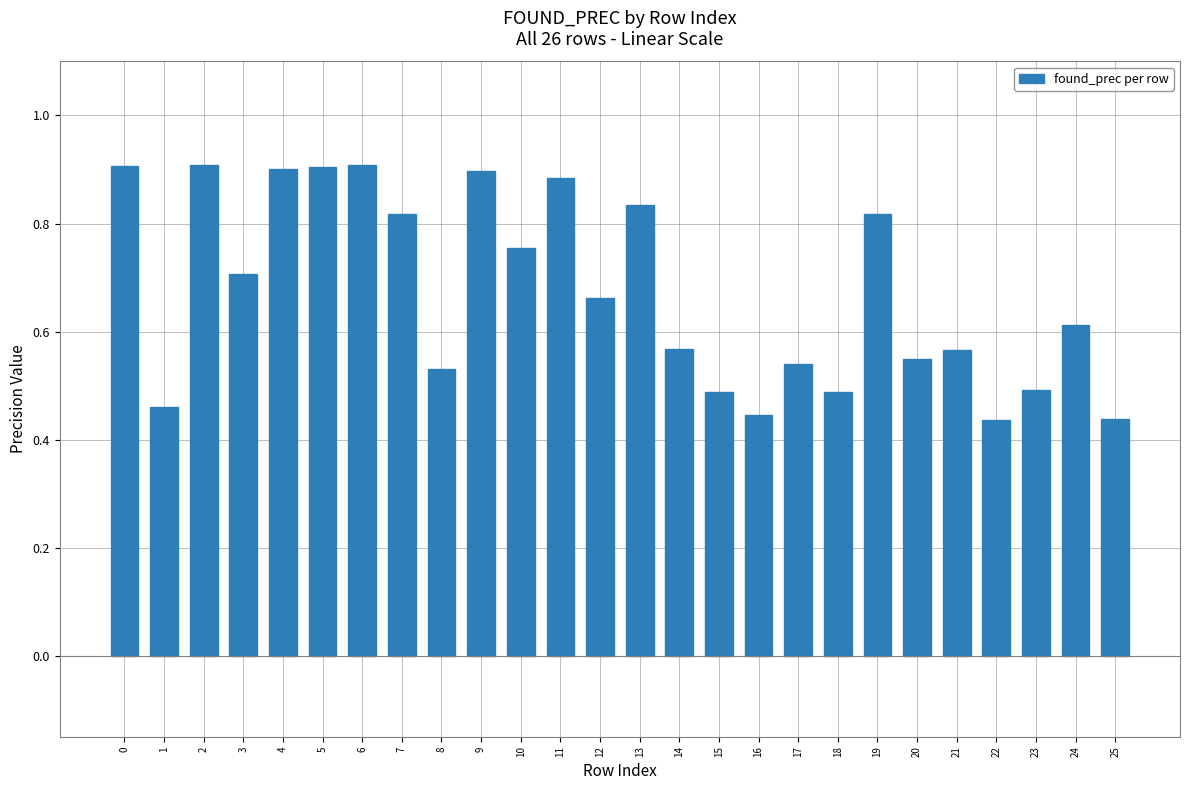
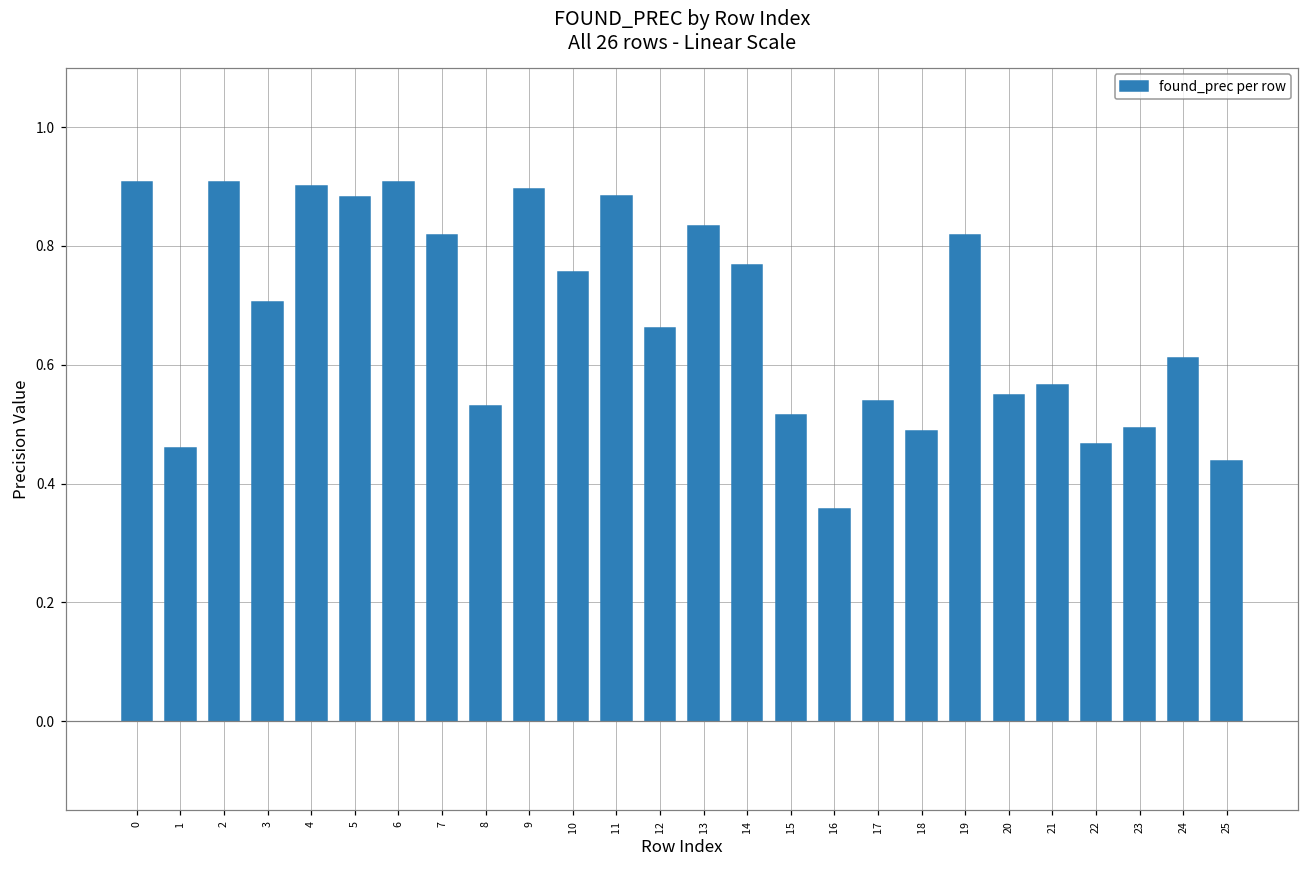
5: 0.91 -> 0.88
14: 0.57 -> 0.77
15: 0.49 -> 0.52
16: 0.45 -> 0.36
22: 0.44 -> 0.47
